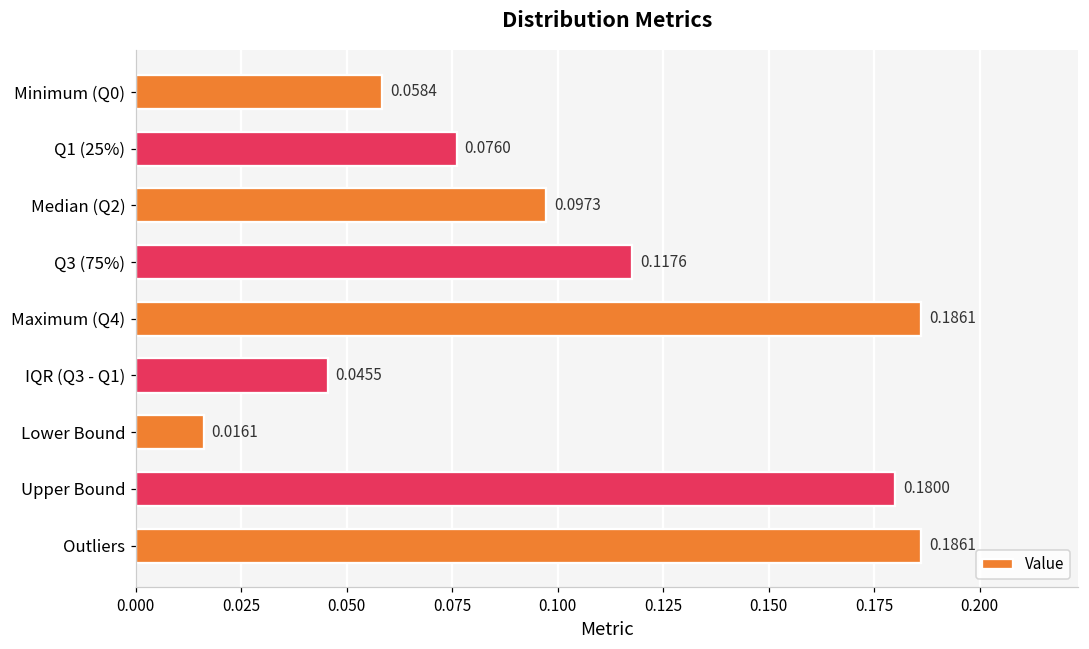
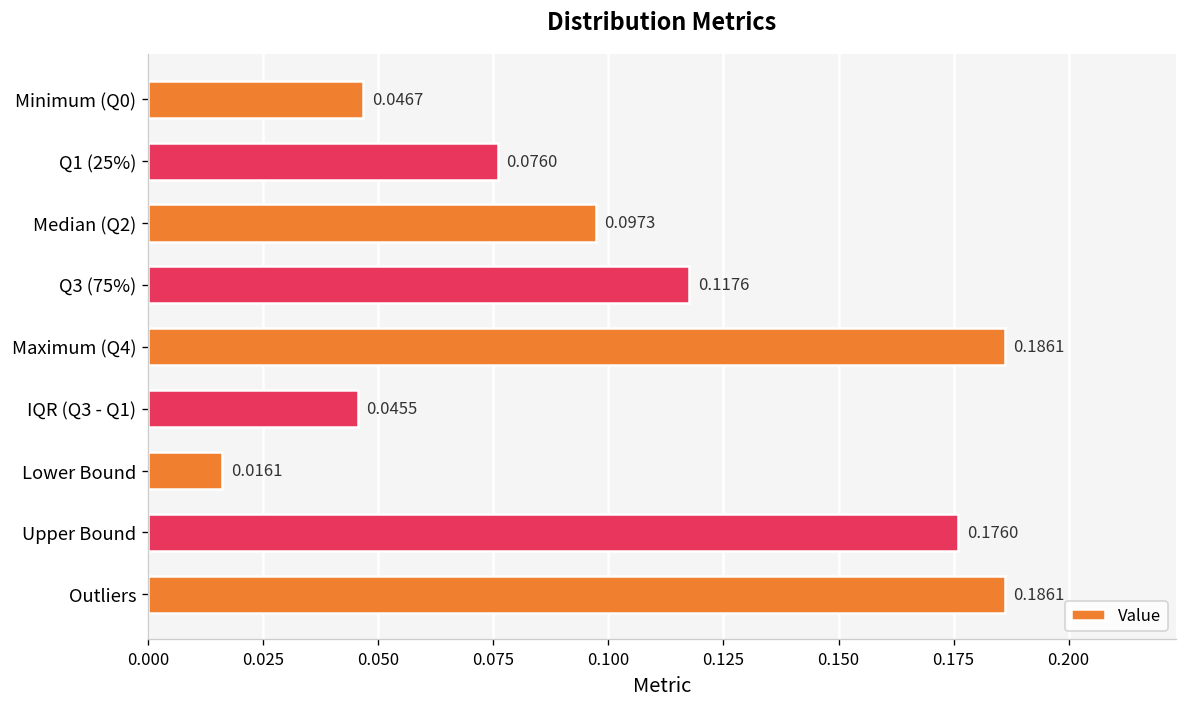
Minimum (Q0): 0.0584 -> 0.0467
Upper Bound: 0.1800 -> 0.1760
